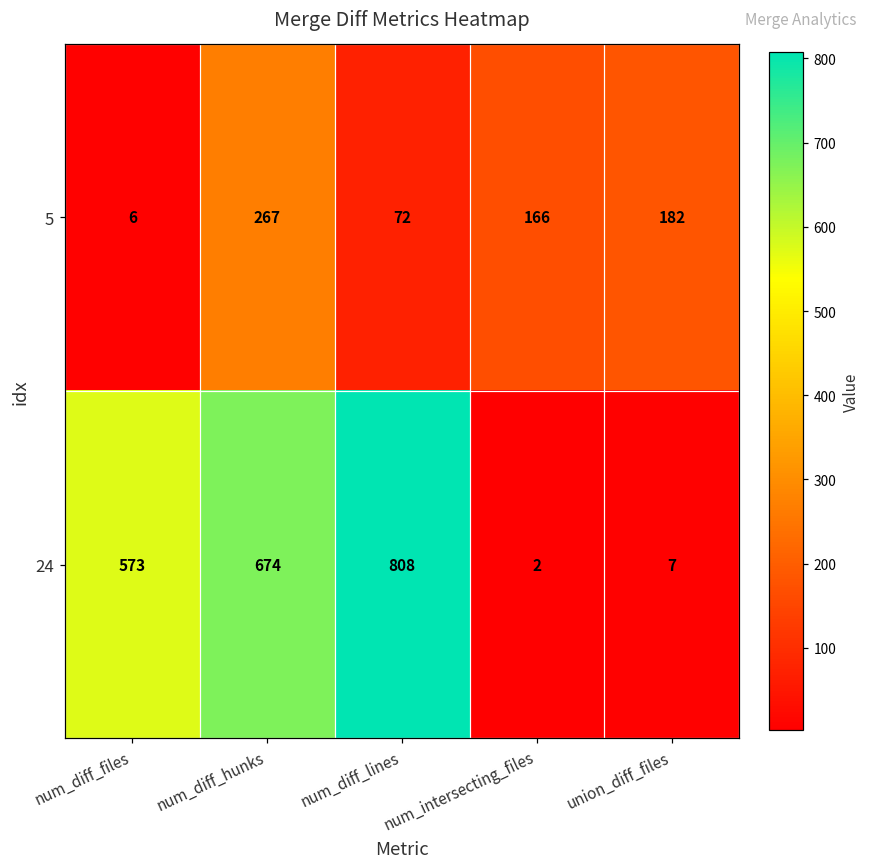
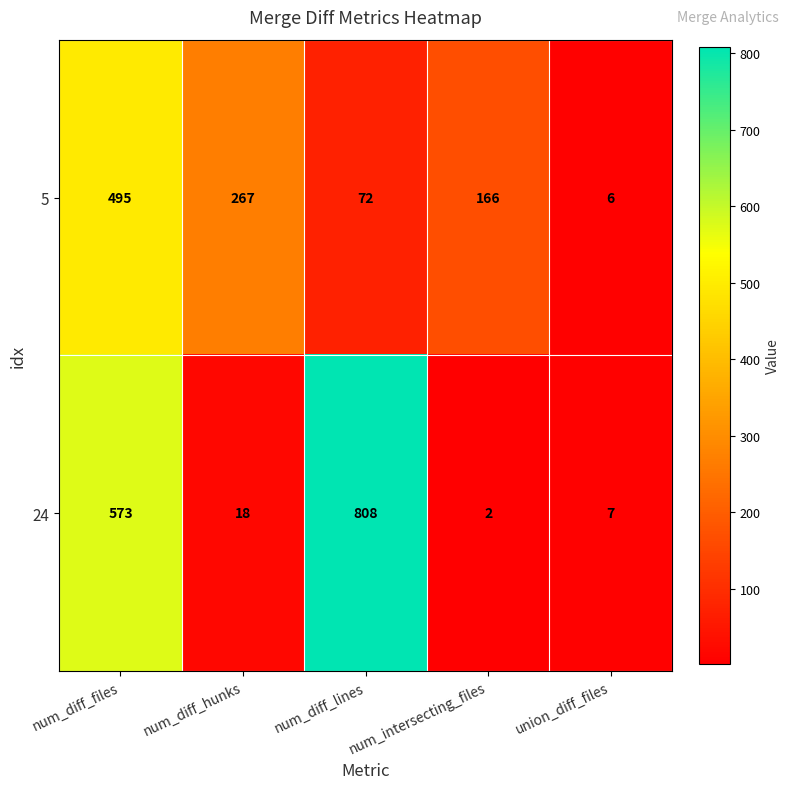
5, num_diff_files: 6 -> 495
5, union_diff_files: 182 -> 6
24, num_diff_hunks: 674 -> 18
